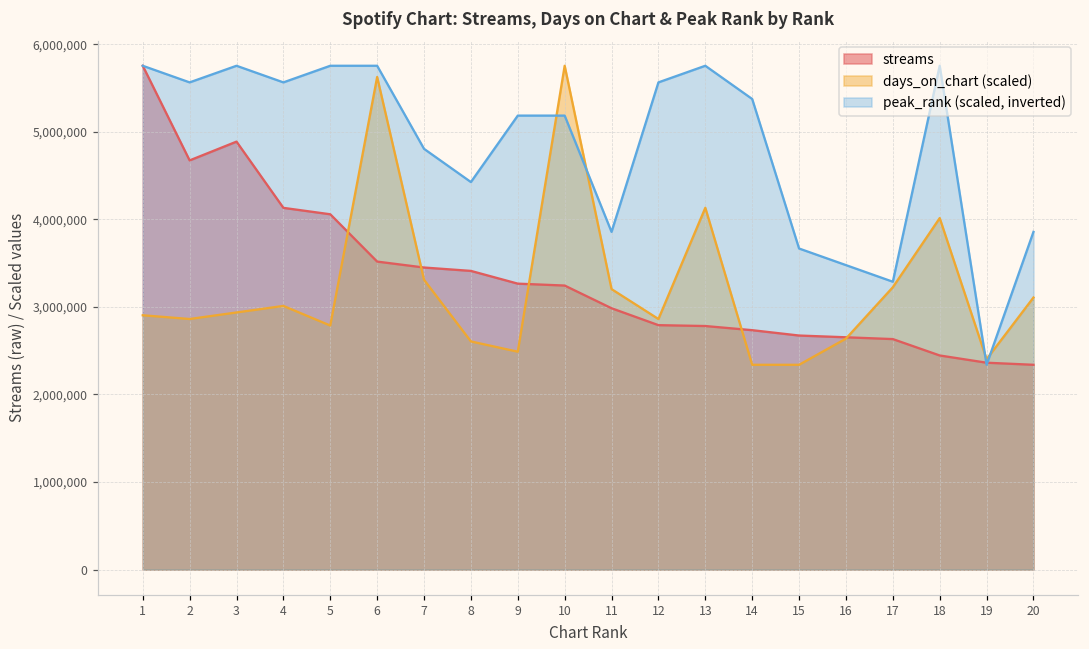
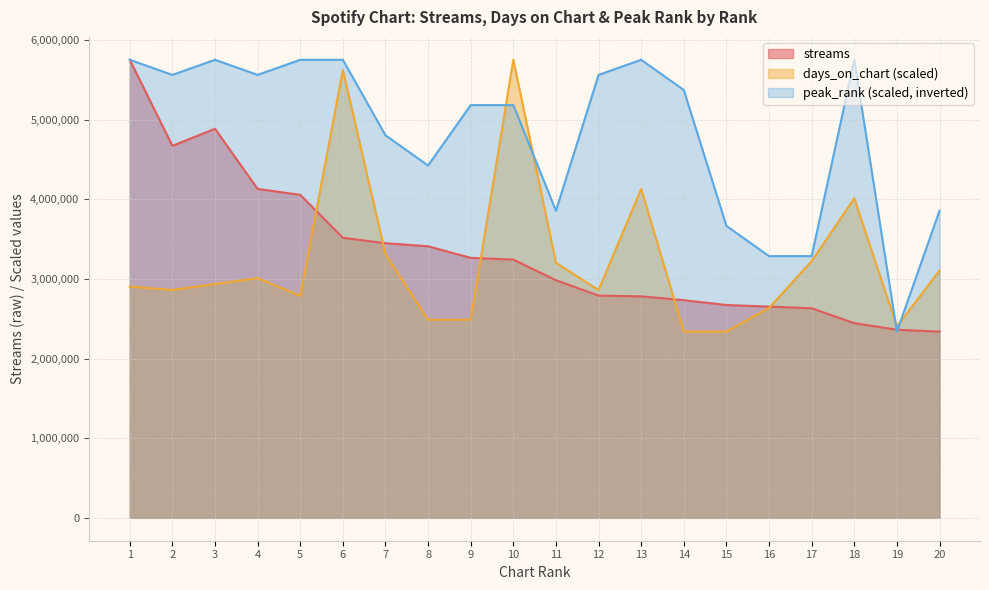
days_on_chart (scaled), 8: 2,600,000 -> 2,500,000
peak_rank (scaled, inverted), 16: 3,500,000 -> 3,300,000
